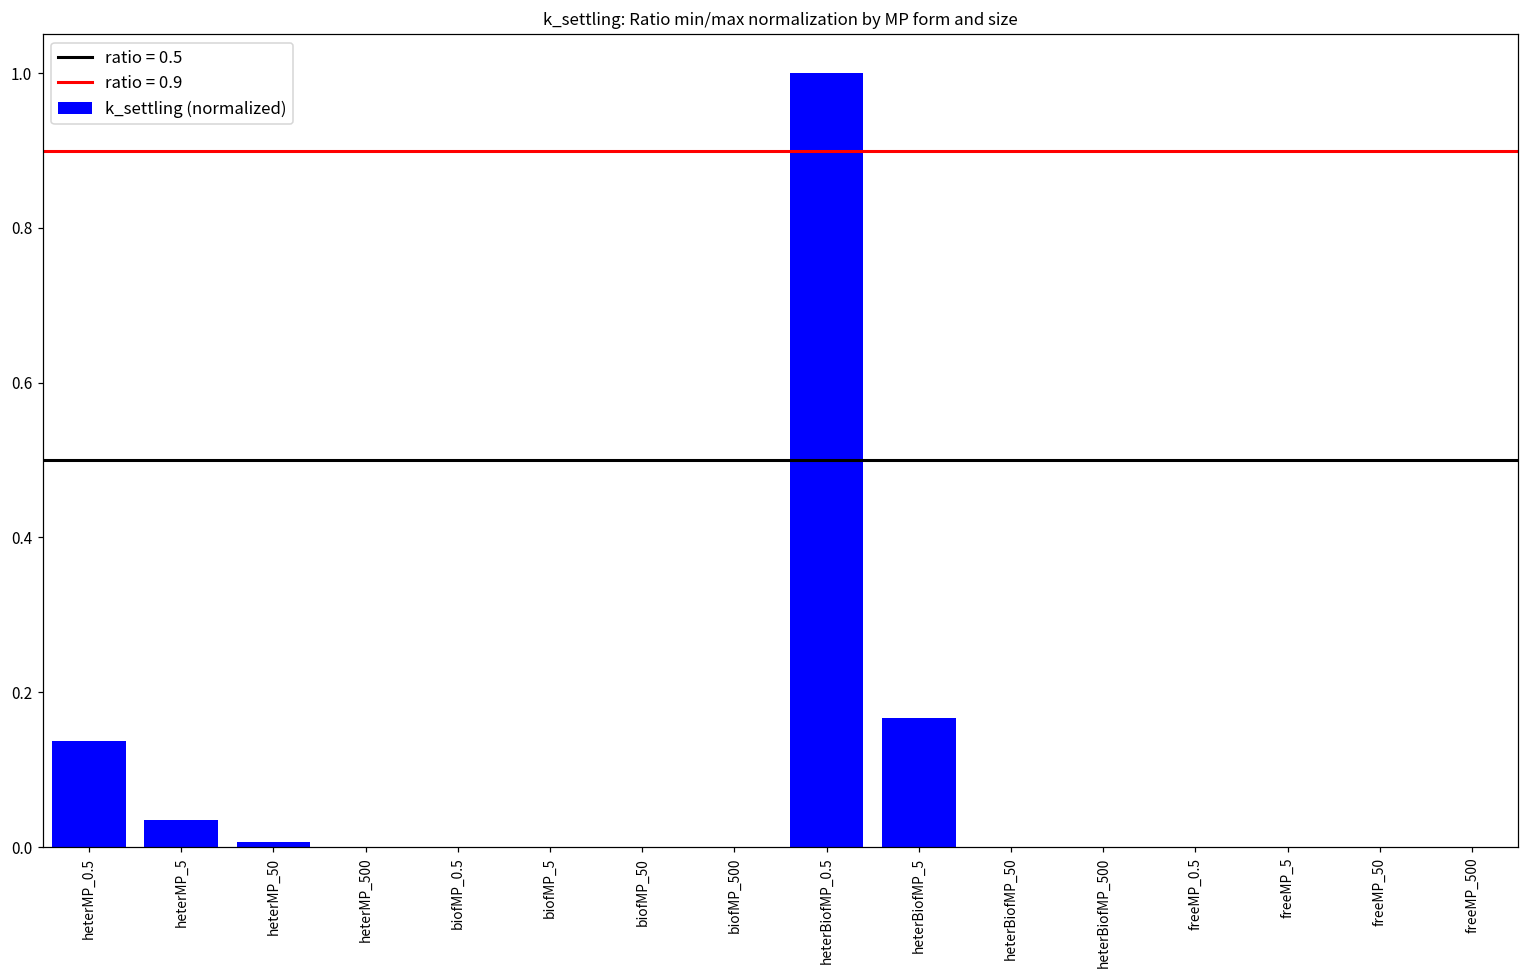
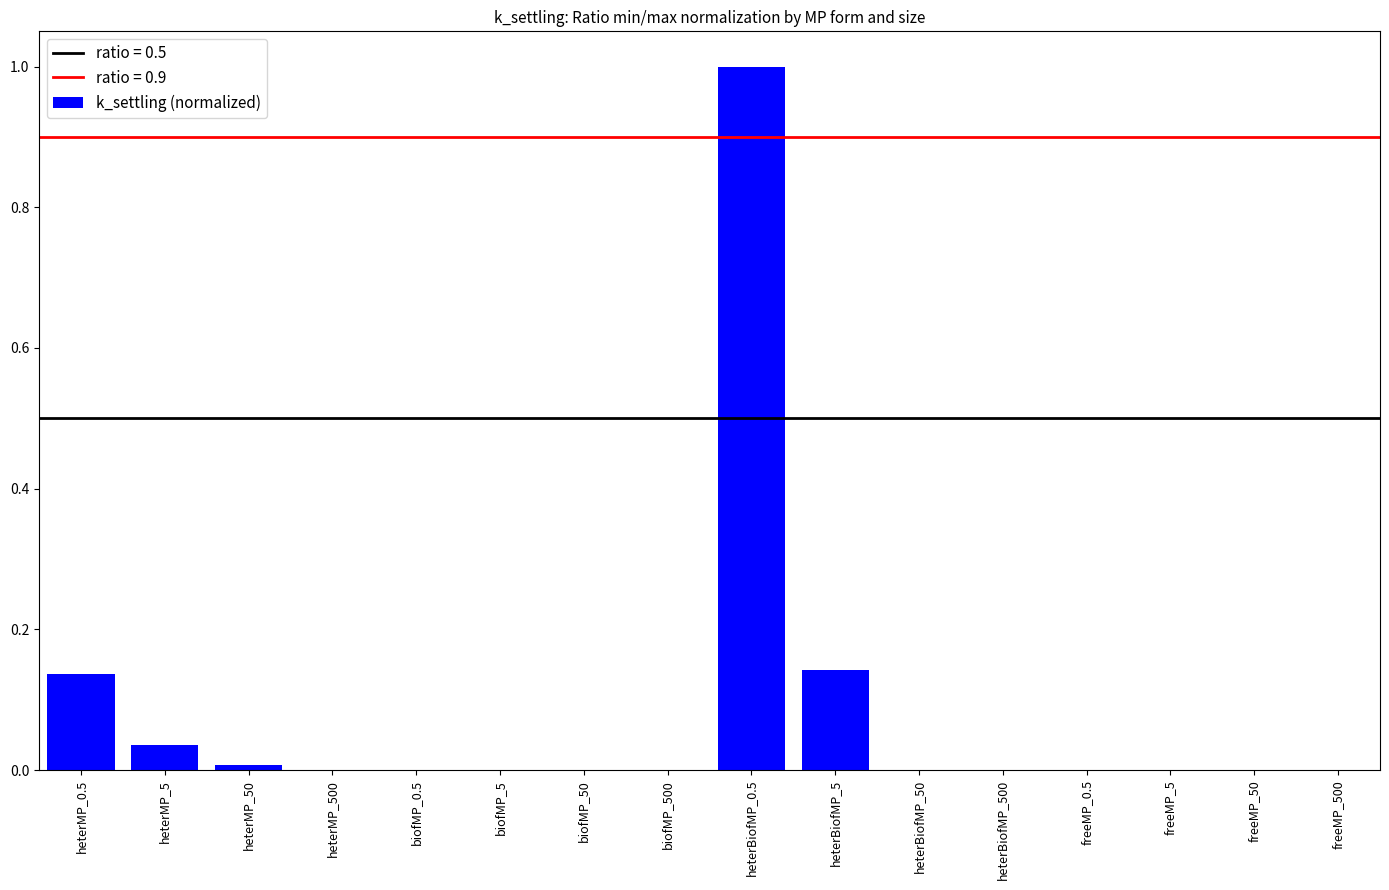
heterBiofMP_5: 0.17 -> 0.14
